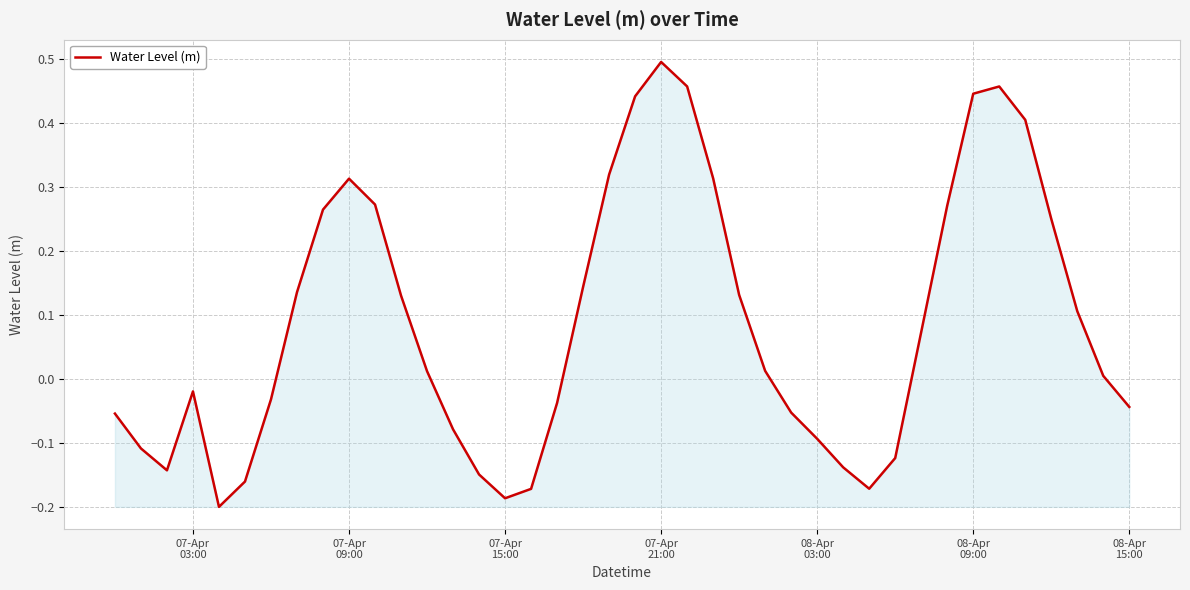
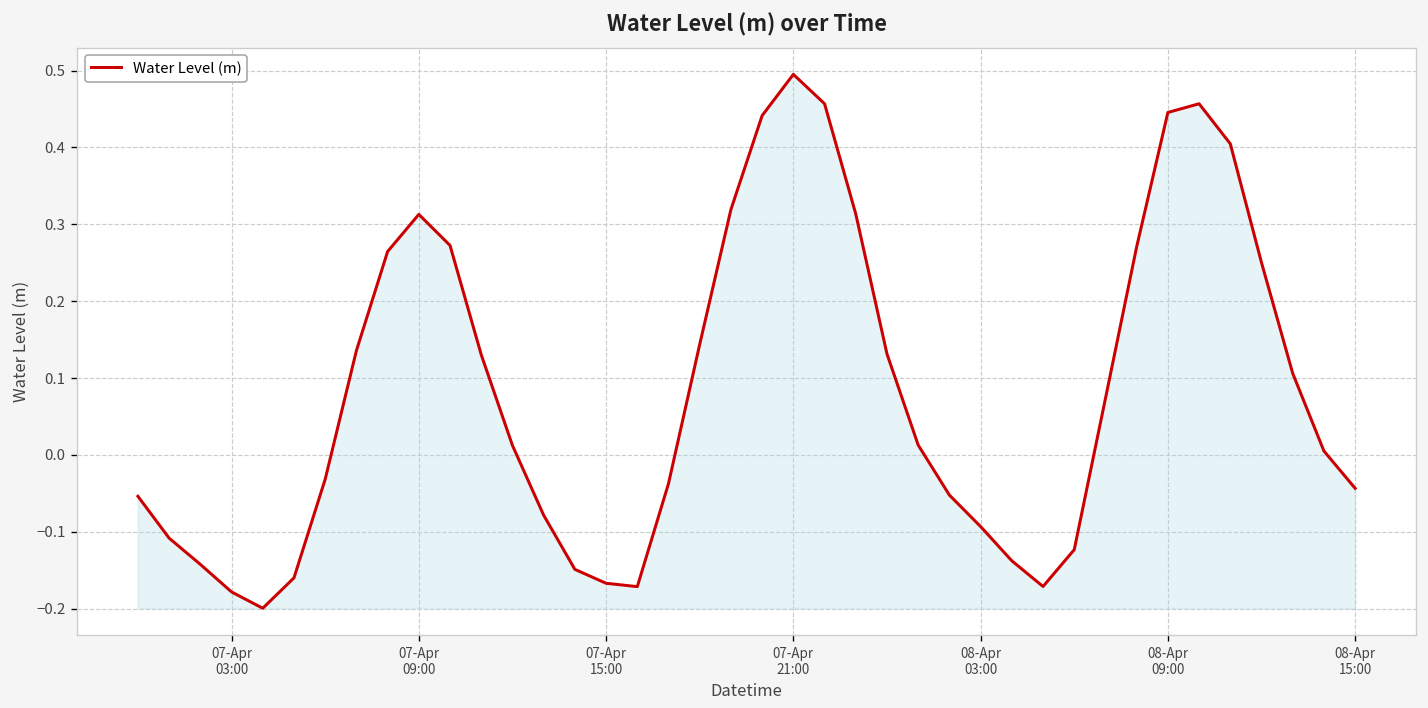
07-Apr 03:00: -0.02 -> -0.18
07-Apr 15:00: -0.19 -> -0.17
